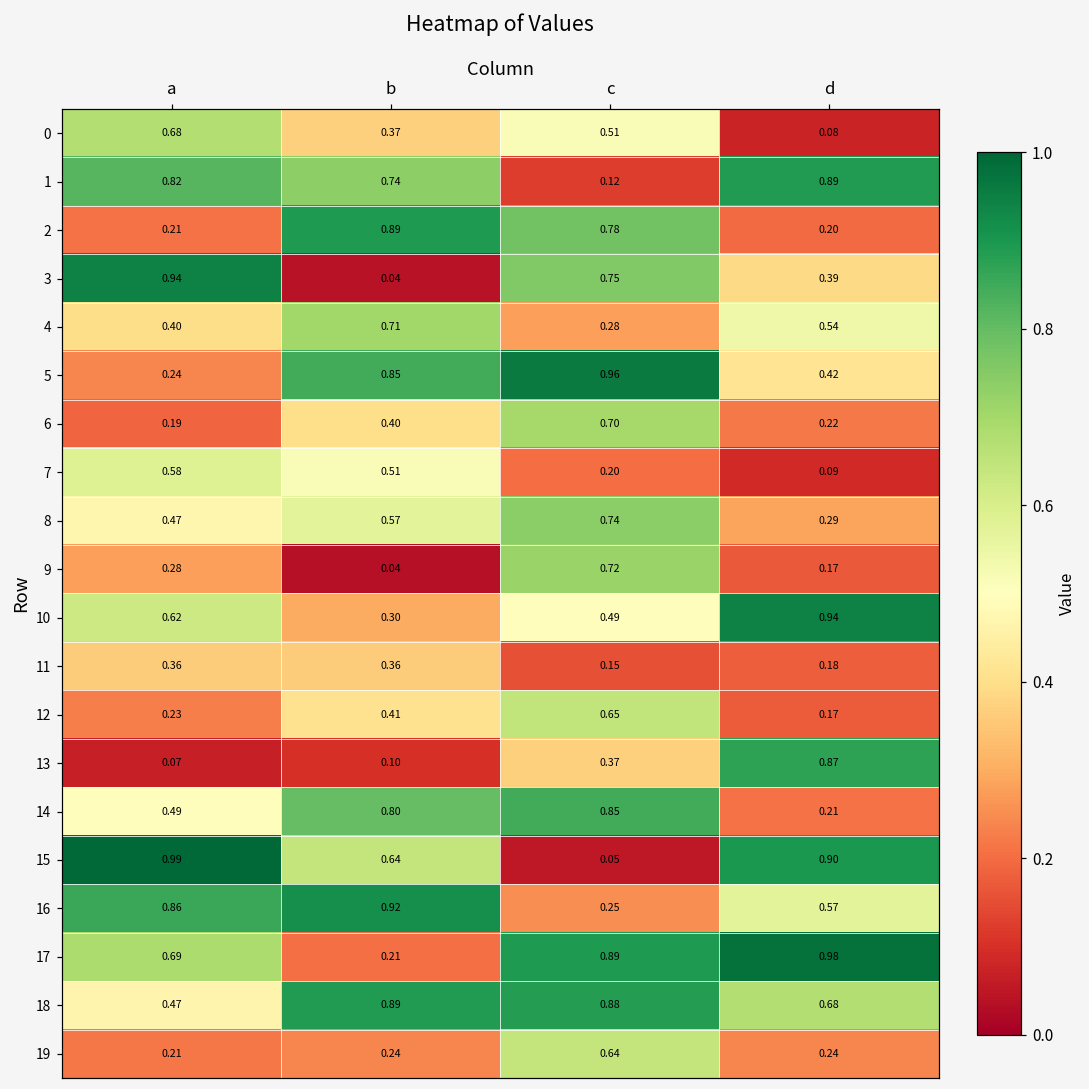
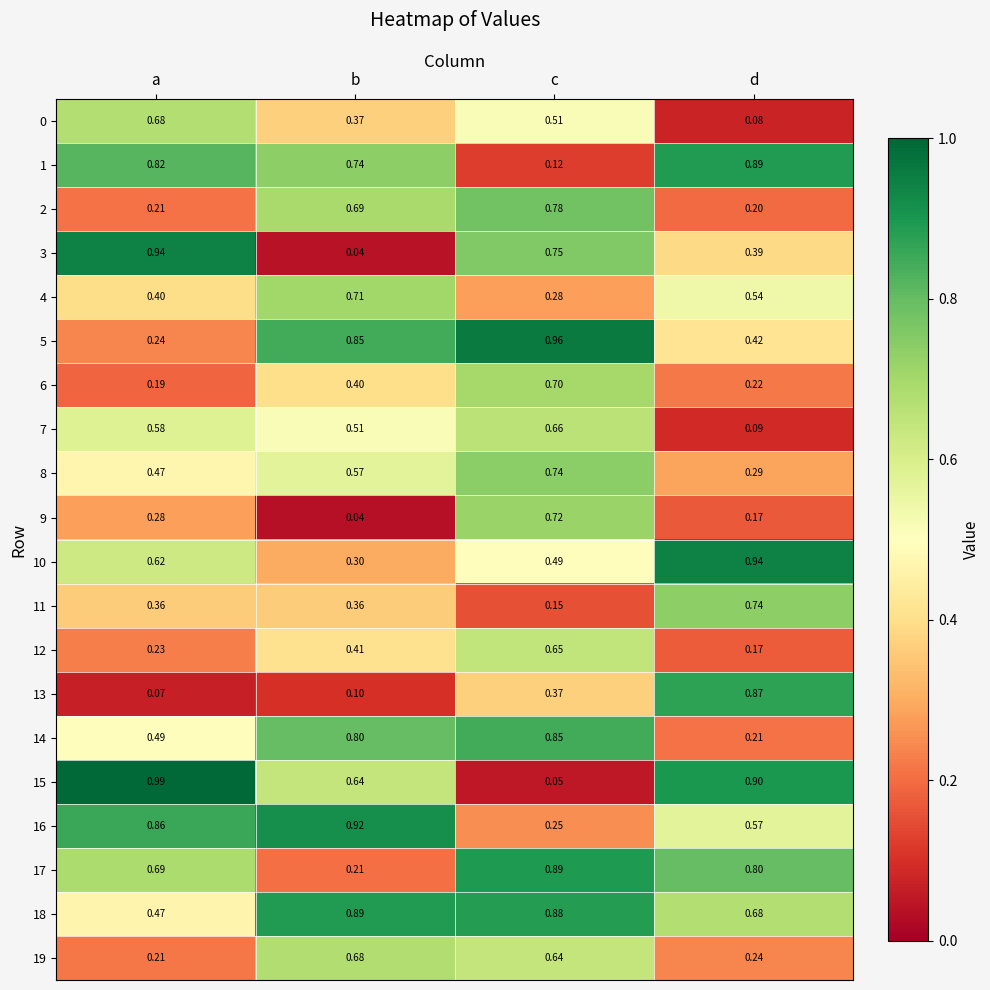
2, b: 0.89 -> 0.69
7, c: 0.20 -> 0.66
11, d: 0.18 -> 0.74
17, d: 0.98 -> 0.80
19, b: 0.24 -> 0.68
